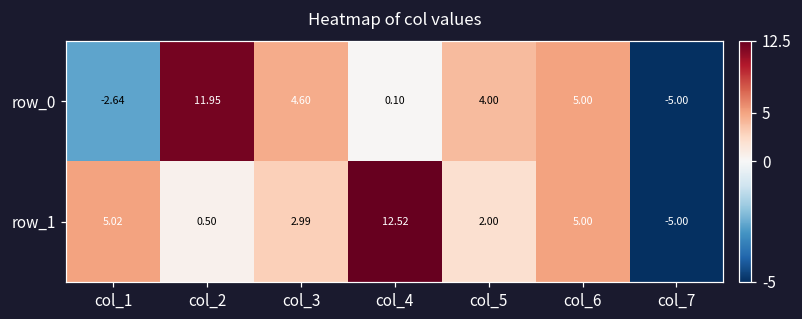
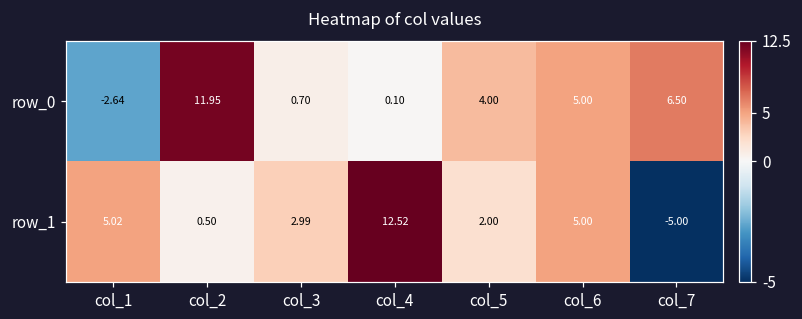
row_0, col_3: 4.60 -> 0.70
row_0, col_7: -5.00 -> 6.50
